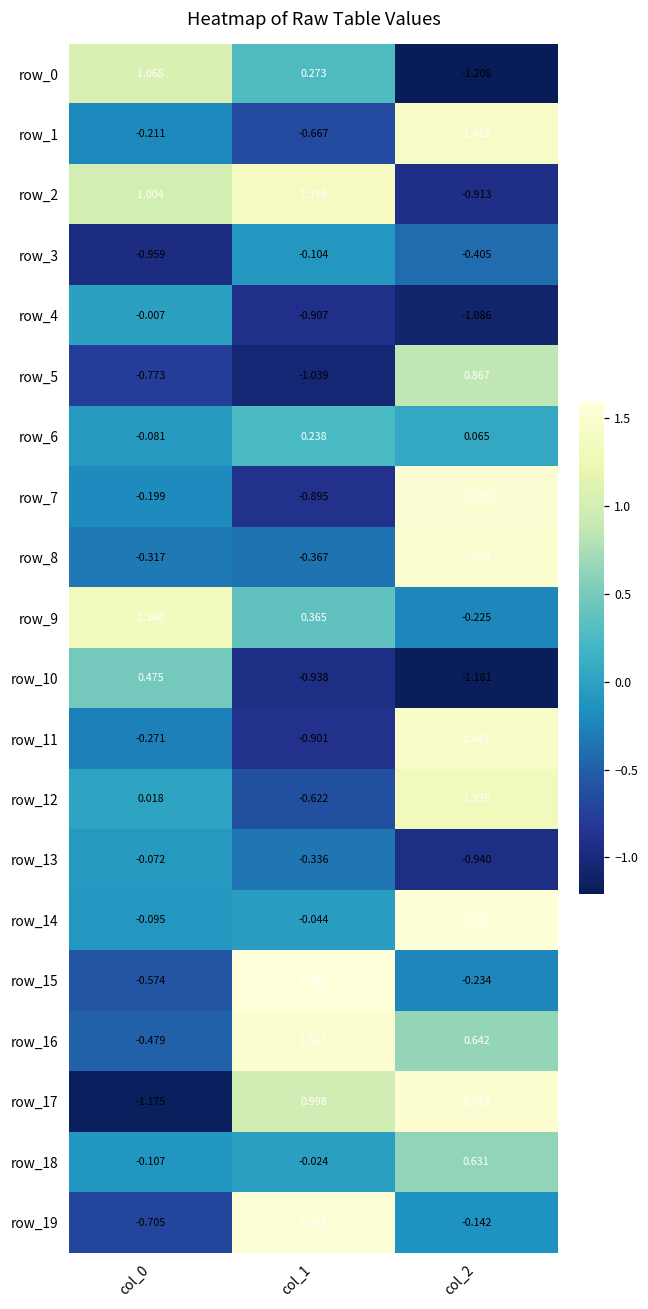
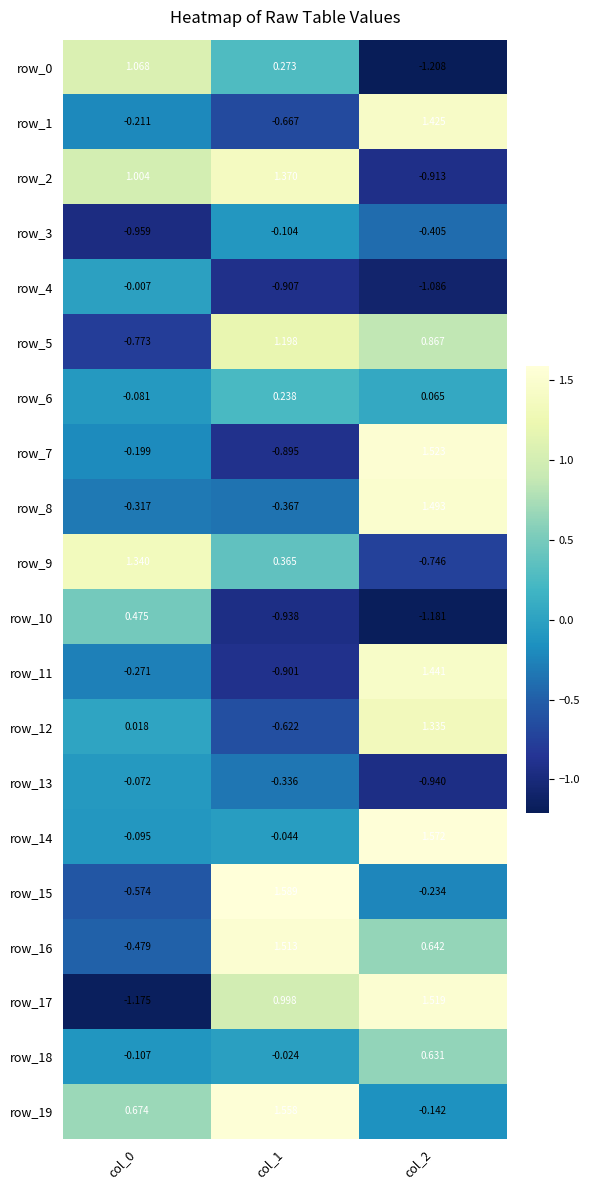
row_5, col_1: -1.039 -> 1.198
row_9, col_2: -0.225 -> -0.746
row_19, col_0: -0.705 -> 0.674
